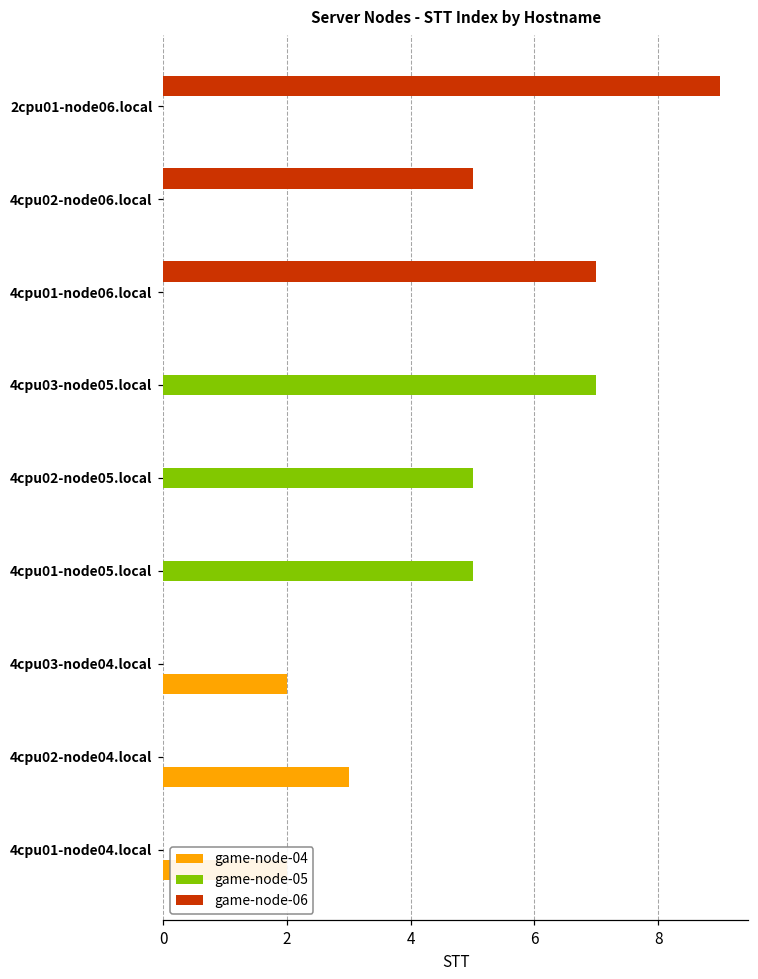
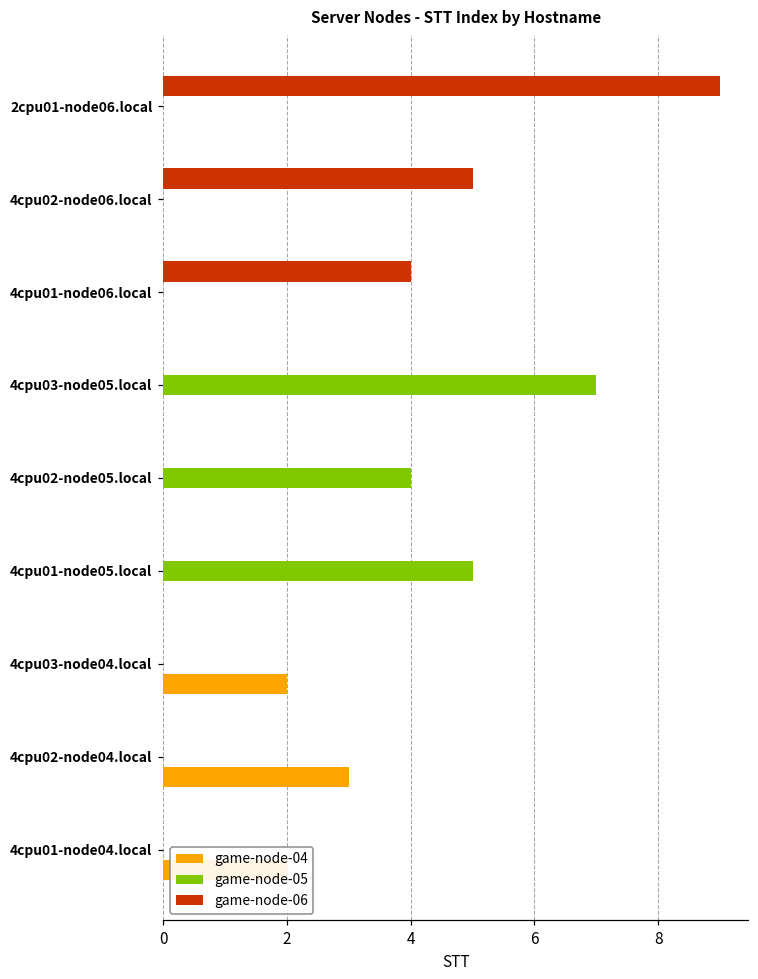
game-node-06, 4cpu01-node06.local: 7 -> 4
game-node-05, 4cpu02-node05.local: 5 -> 4
